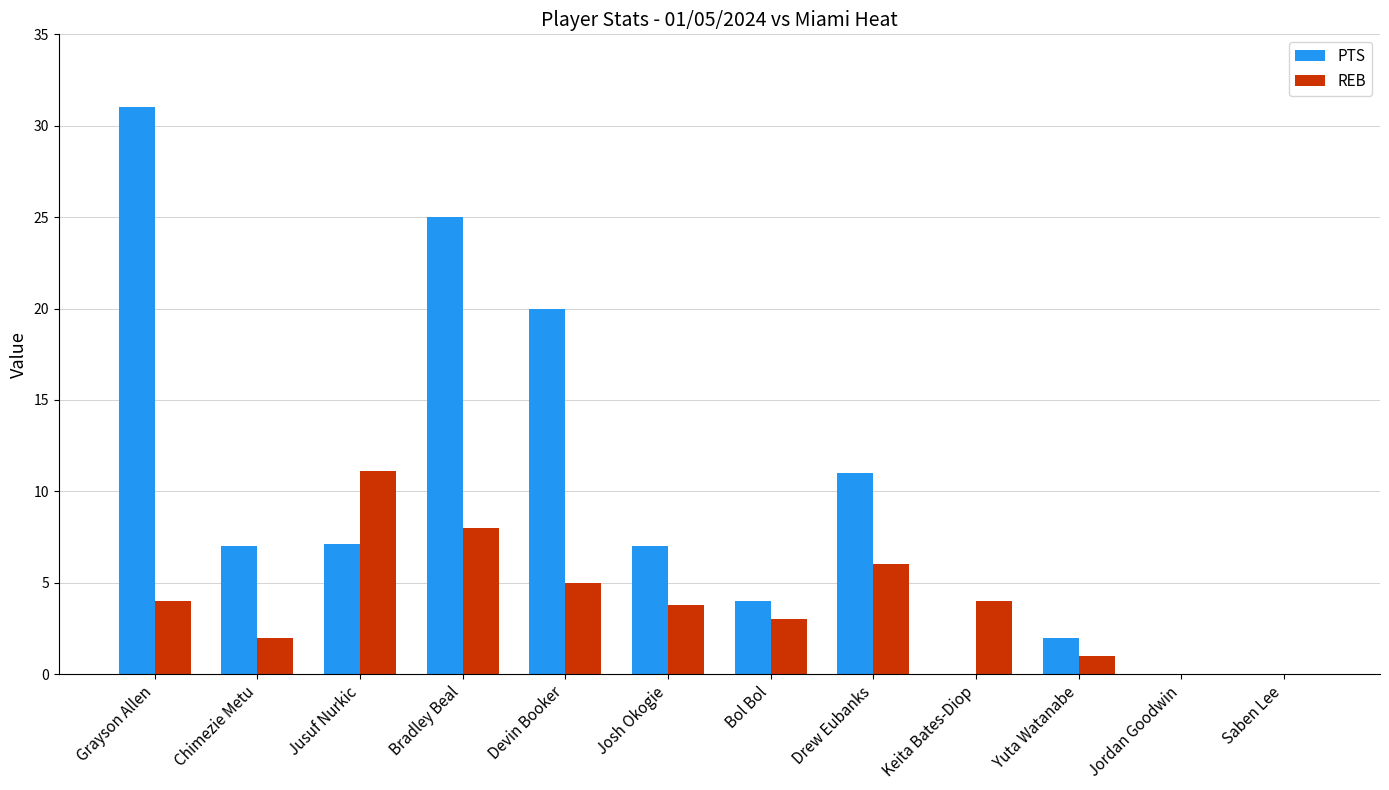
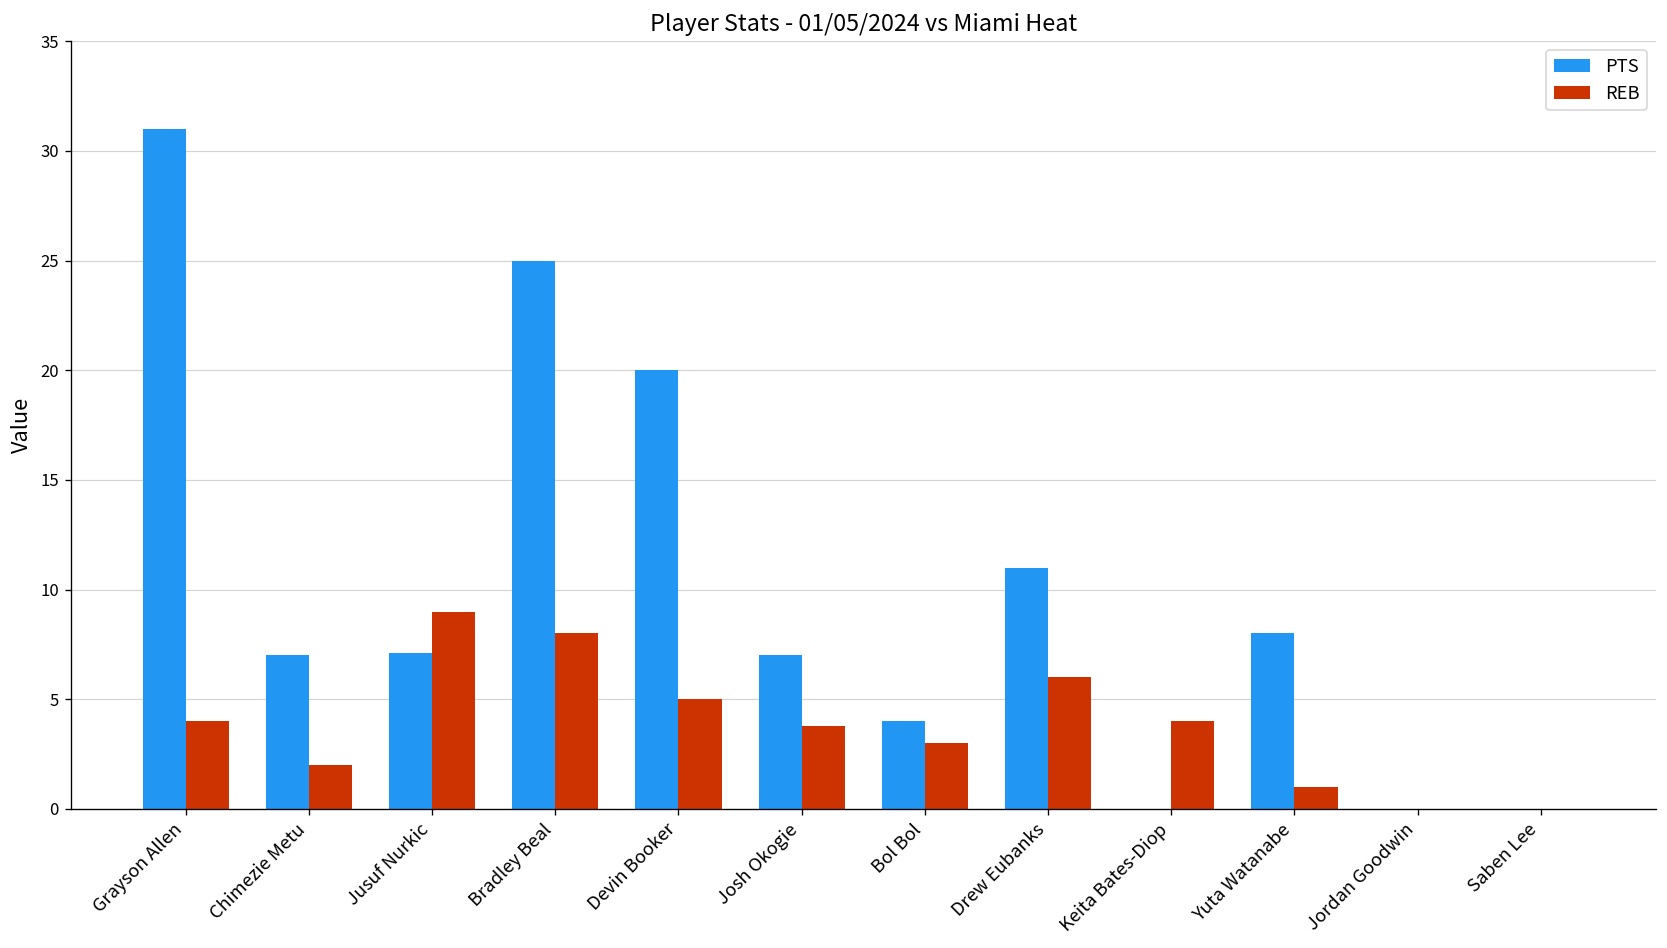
REB, Jusuf Nurkic: 11.1 -> 9.0
PTS, Yuta Watanabe: 2 -> 8
